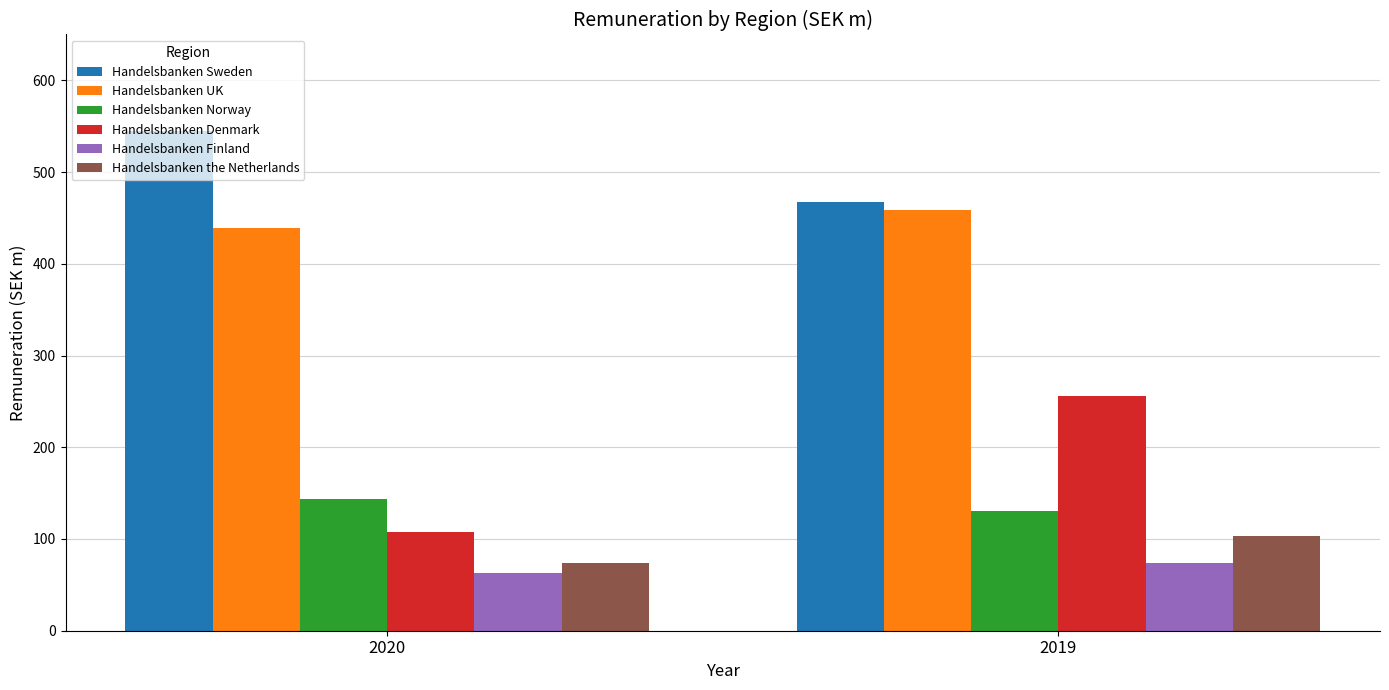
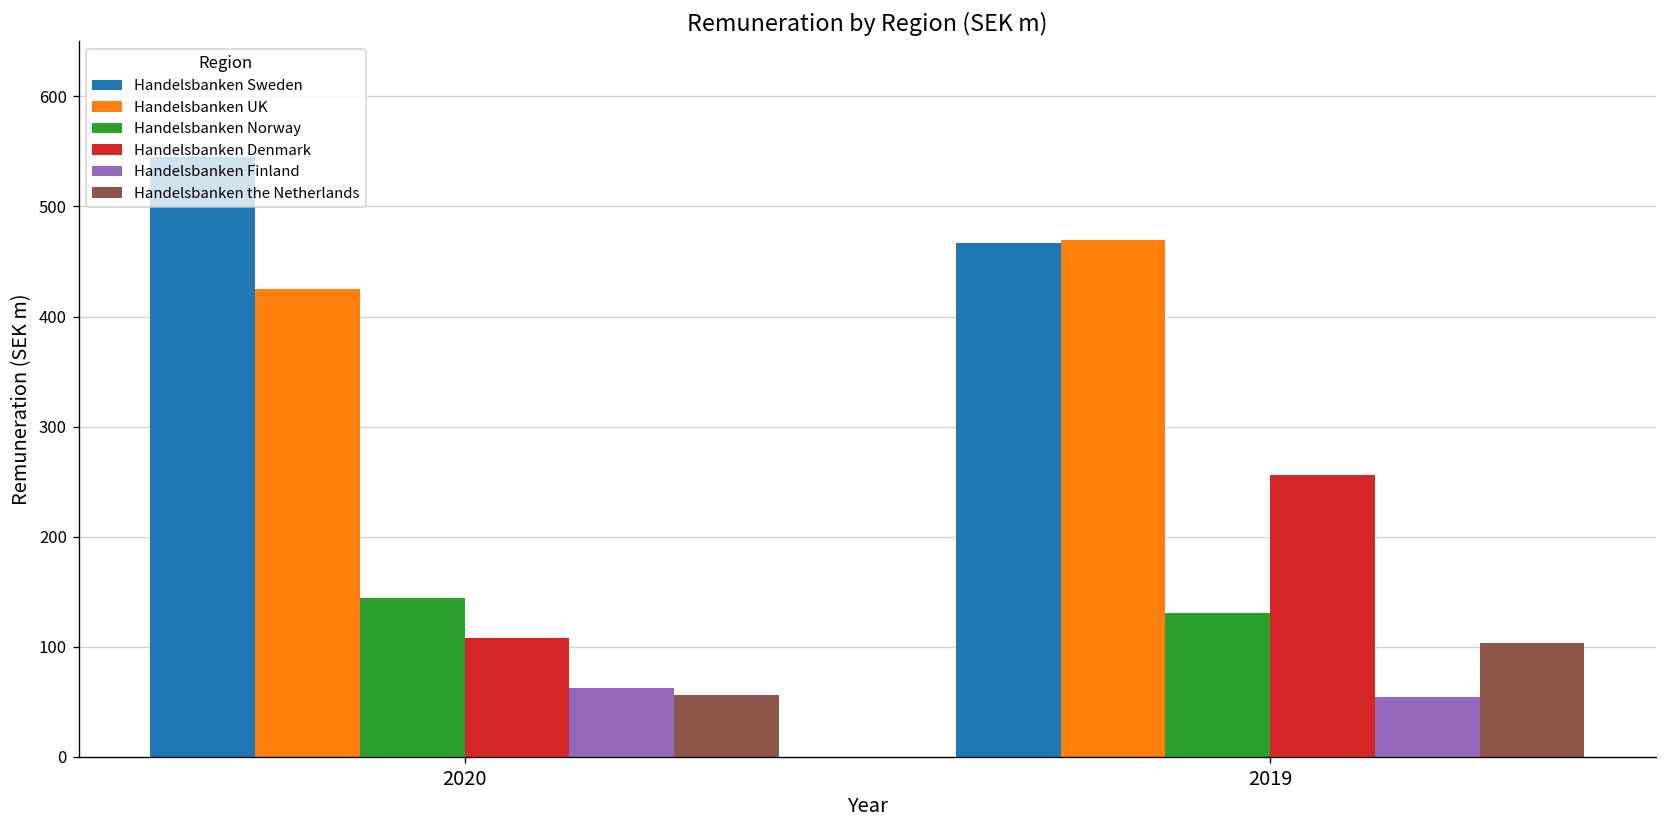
Handelsbanken UK, 2020: 440 -> 430
Handelsbanken the Netherlands, 2020: 70 -> 60
Handelsbanken UK, 2019: 460 -> 470
Handelsbanken Finland, 2019: 70 -> 50
